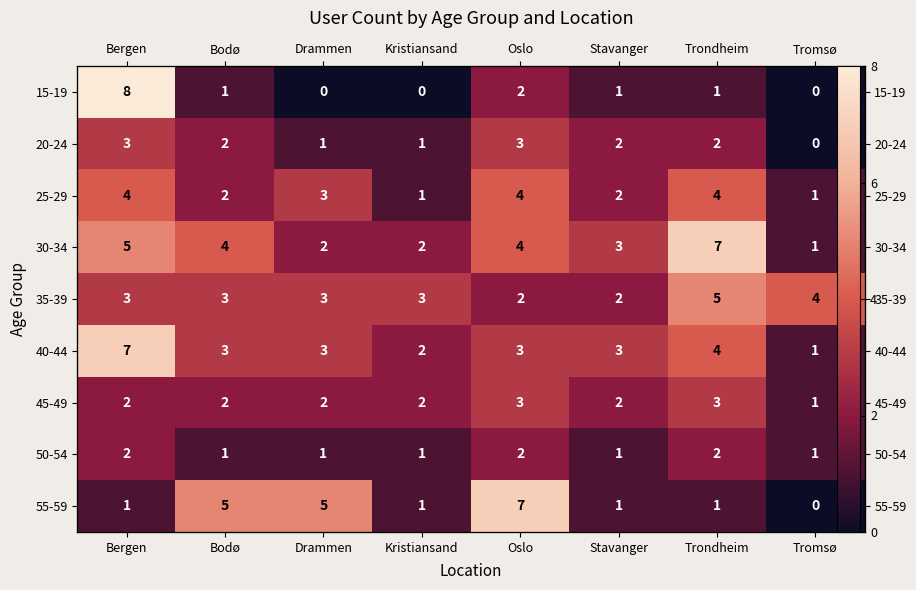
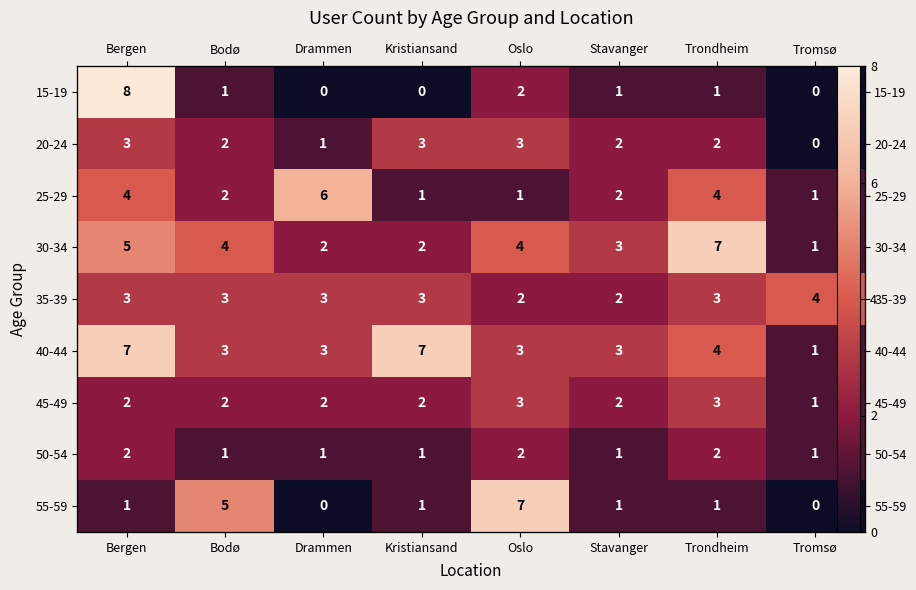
20-24, Kristiansand: 1 -> 3
25-29, Drammen: 3 -> 6
25-29, Oslo: 4 -> 1
35-39, Trondheim: 5 -> 3
40-44, Kristiansand: 2 -> 7
55-59, Drammen: 5 -> 0
